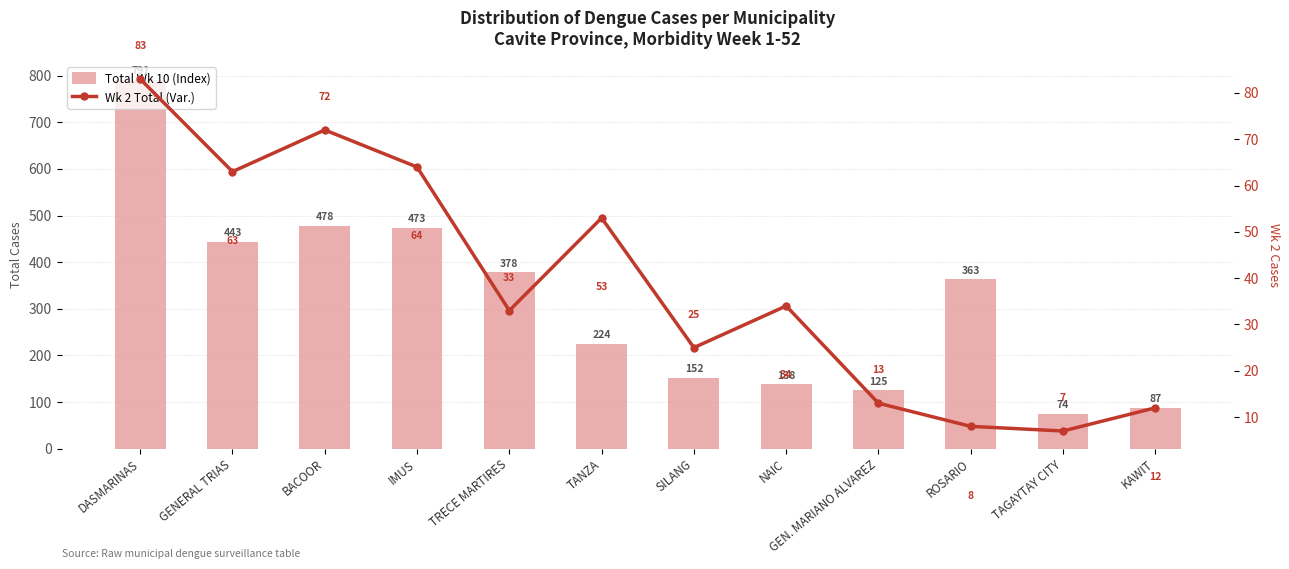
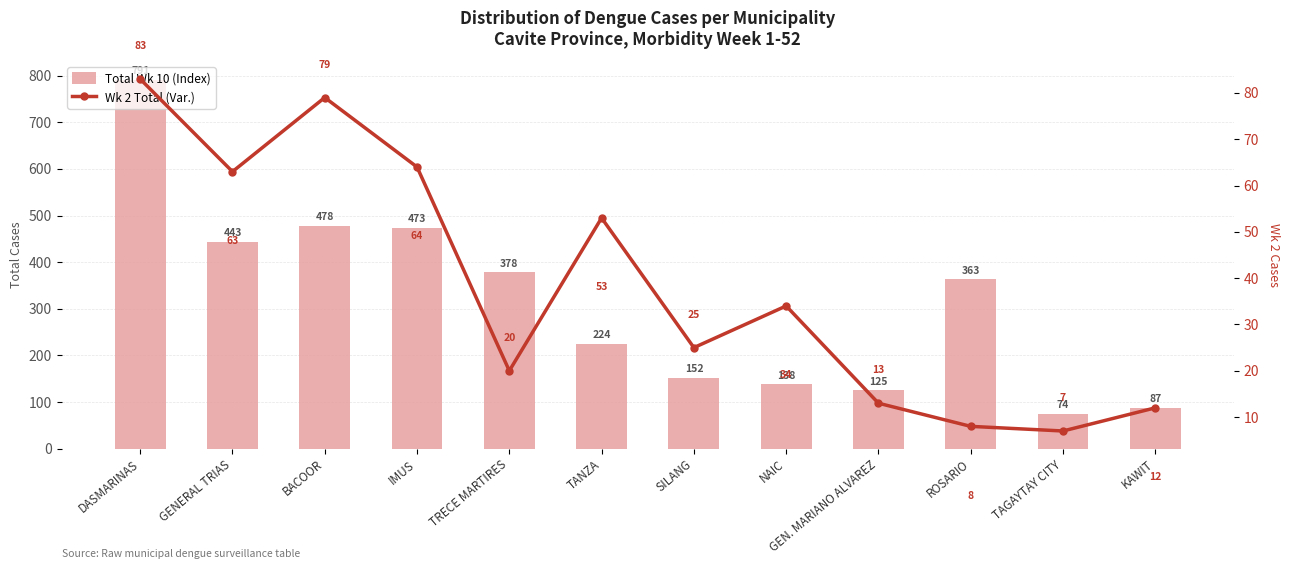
Wk 2 Total (Var.), BACOOR: 72 -> 79
Wk 2 Total (Var.), TRECE MARTIRES: 33 -> 20
